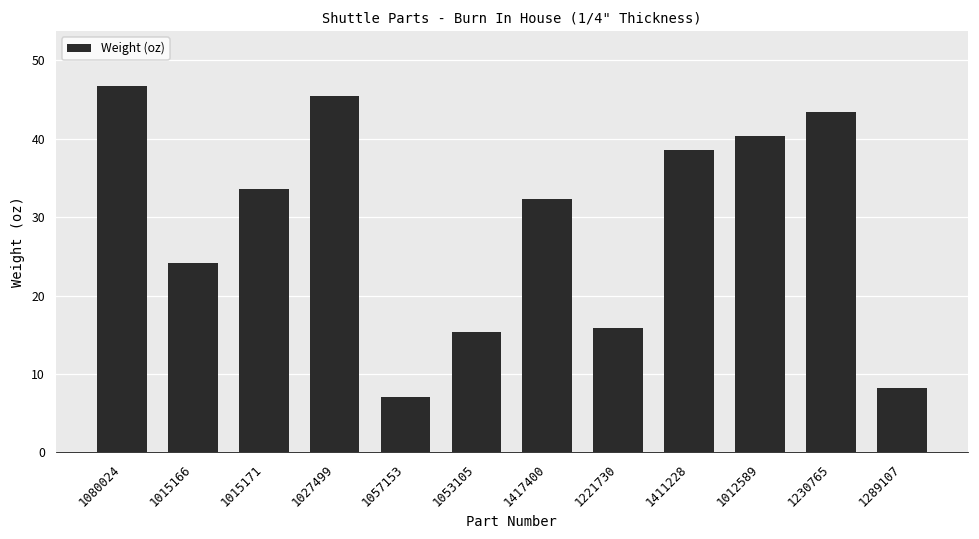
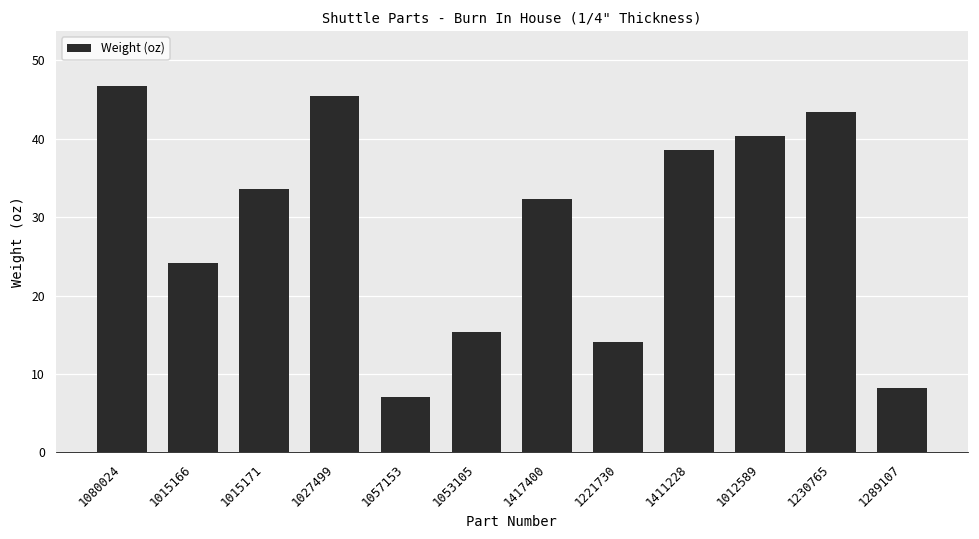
1221730: 16 -> 14
